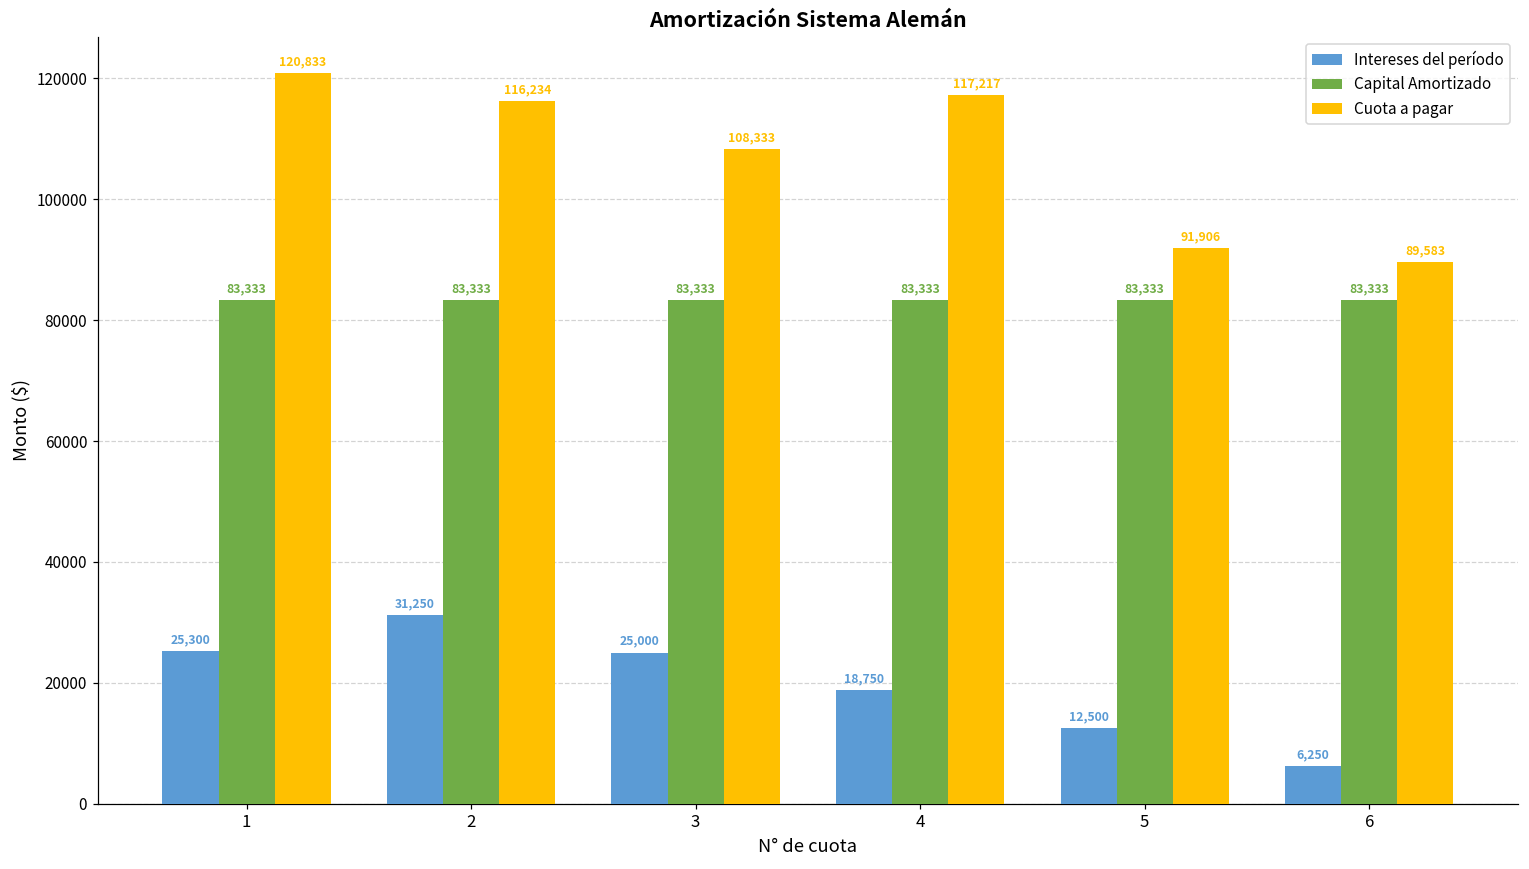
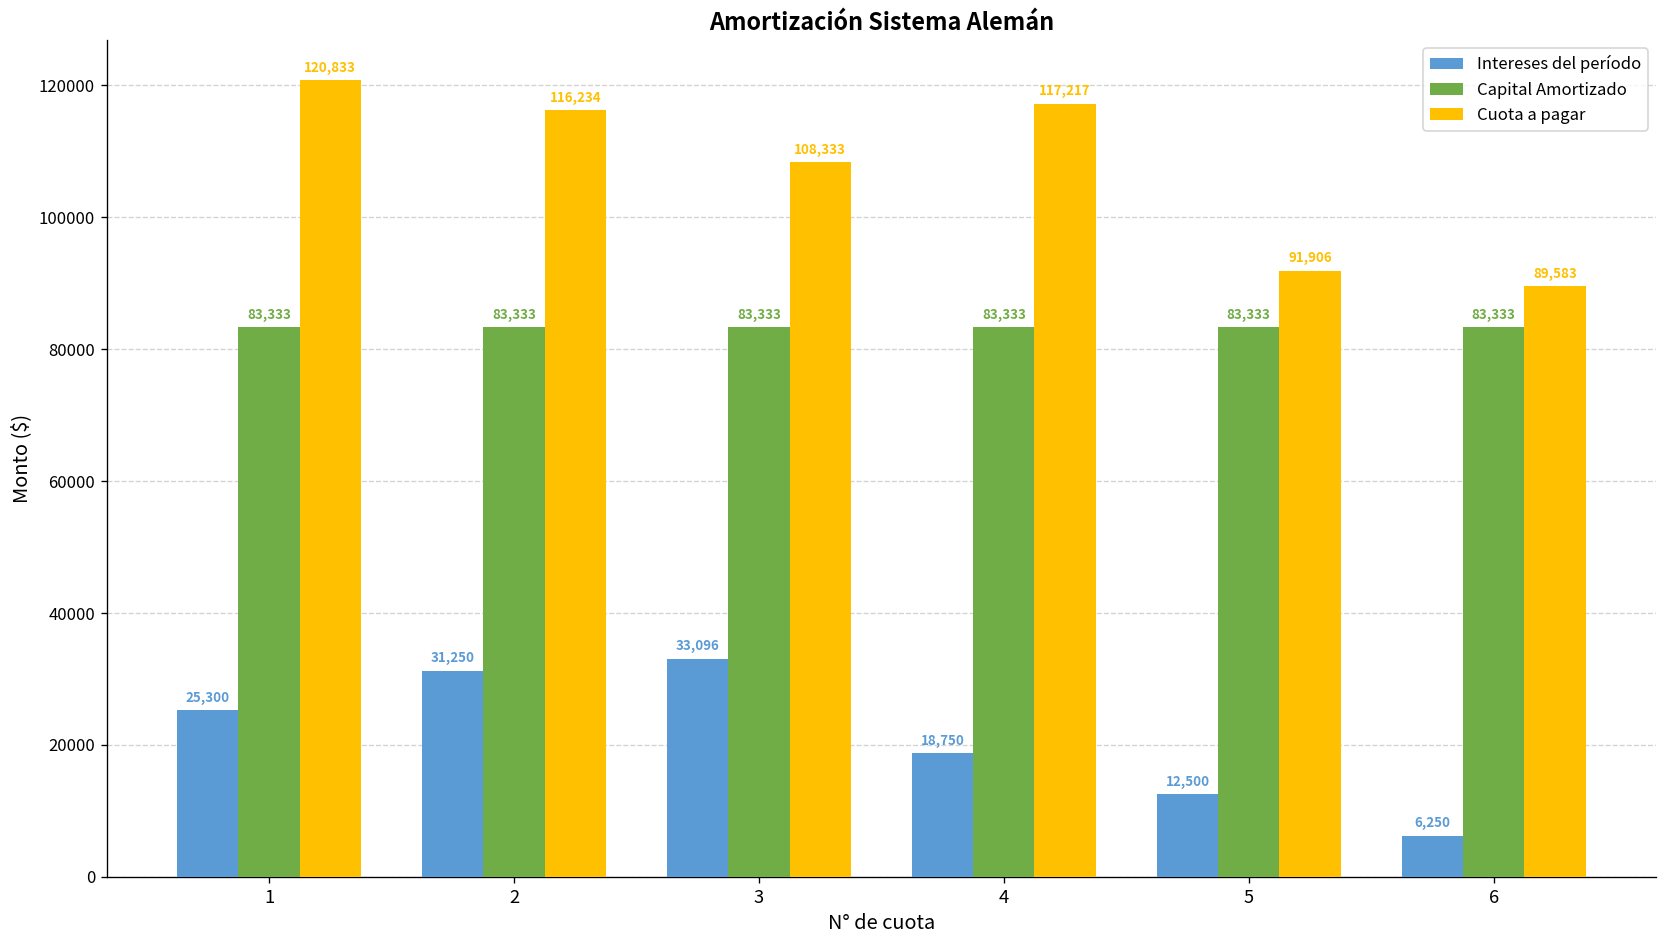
Intereses del período, 3: 25,000 -> 33,096
